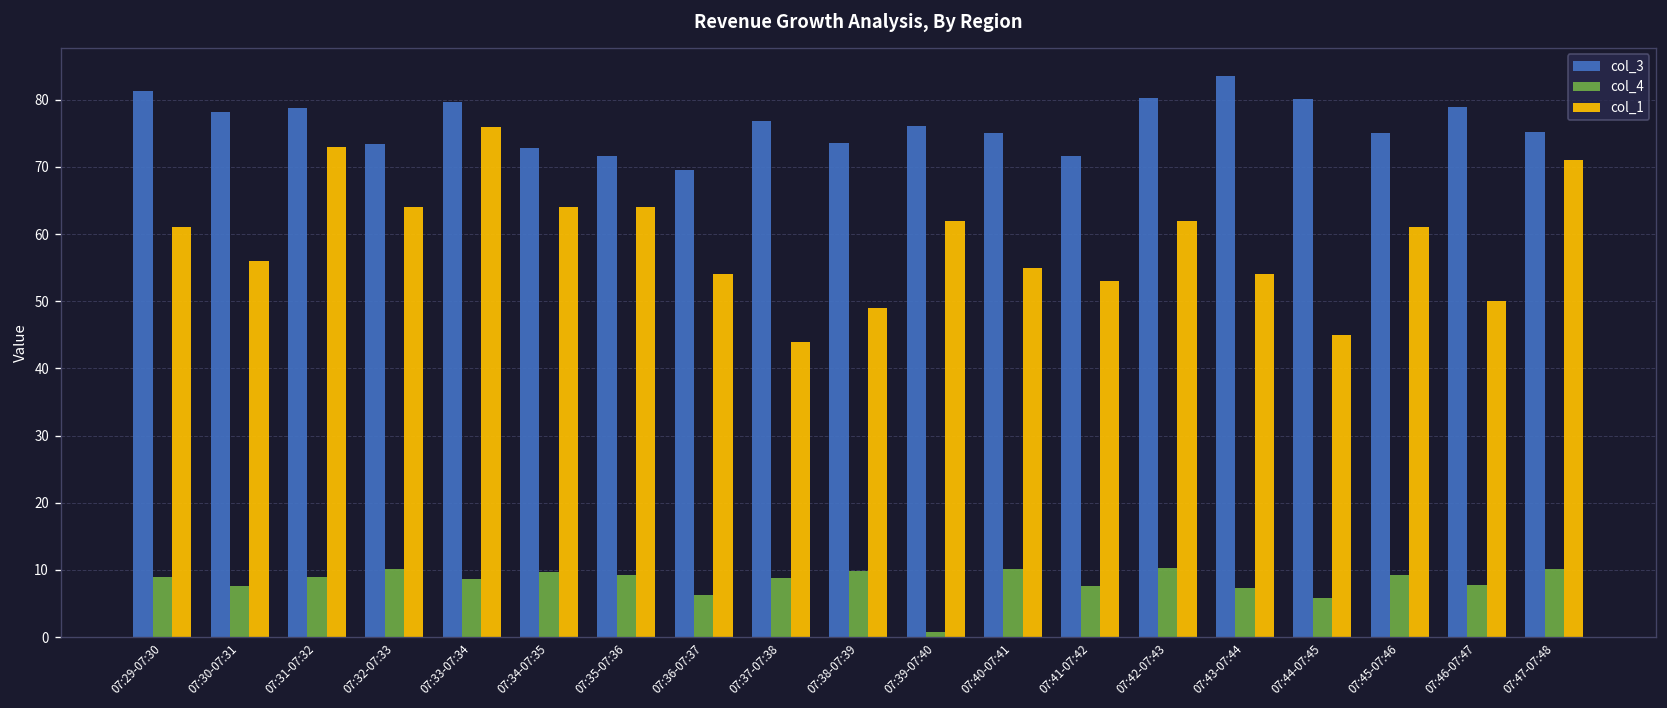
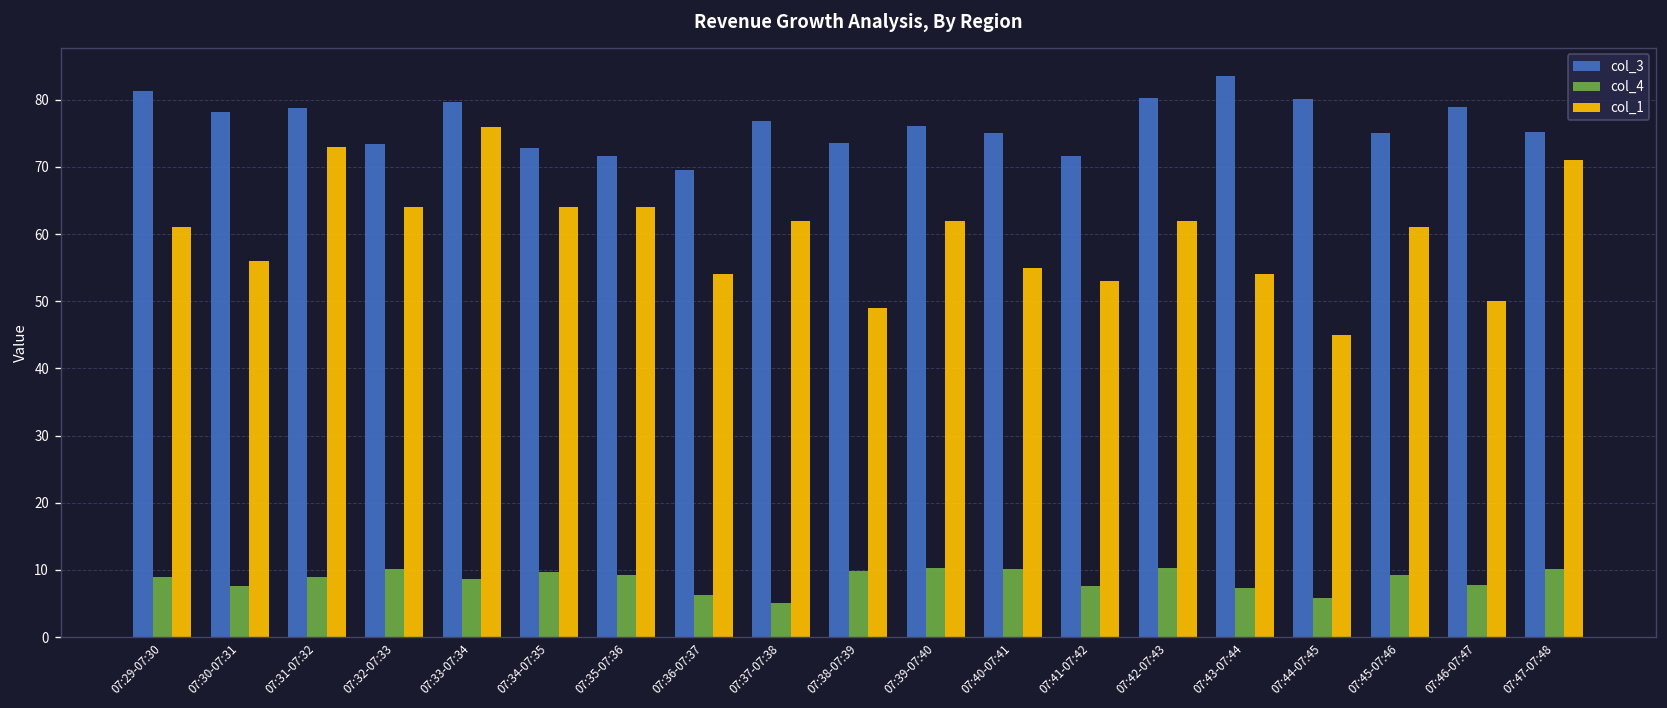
col_4, 07:37-07:38: 9 -> 5
col_1, 07:37-07:38: 44 -> 62
col_4, 07:39-07:40: 1 -> 10
